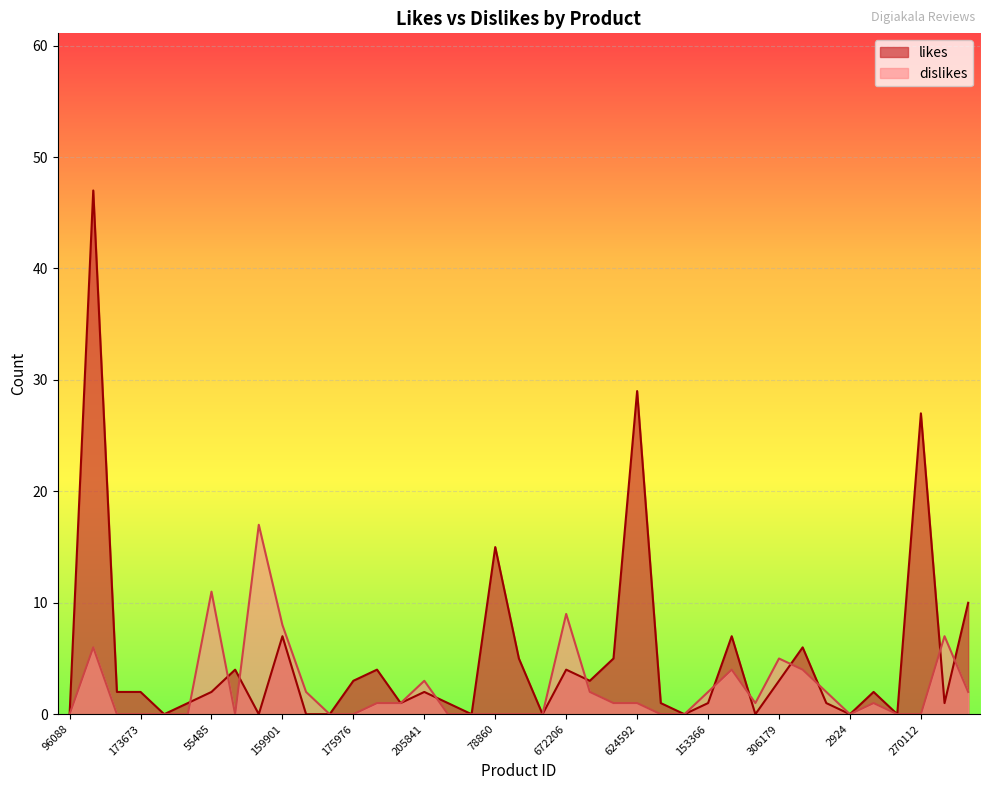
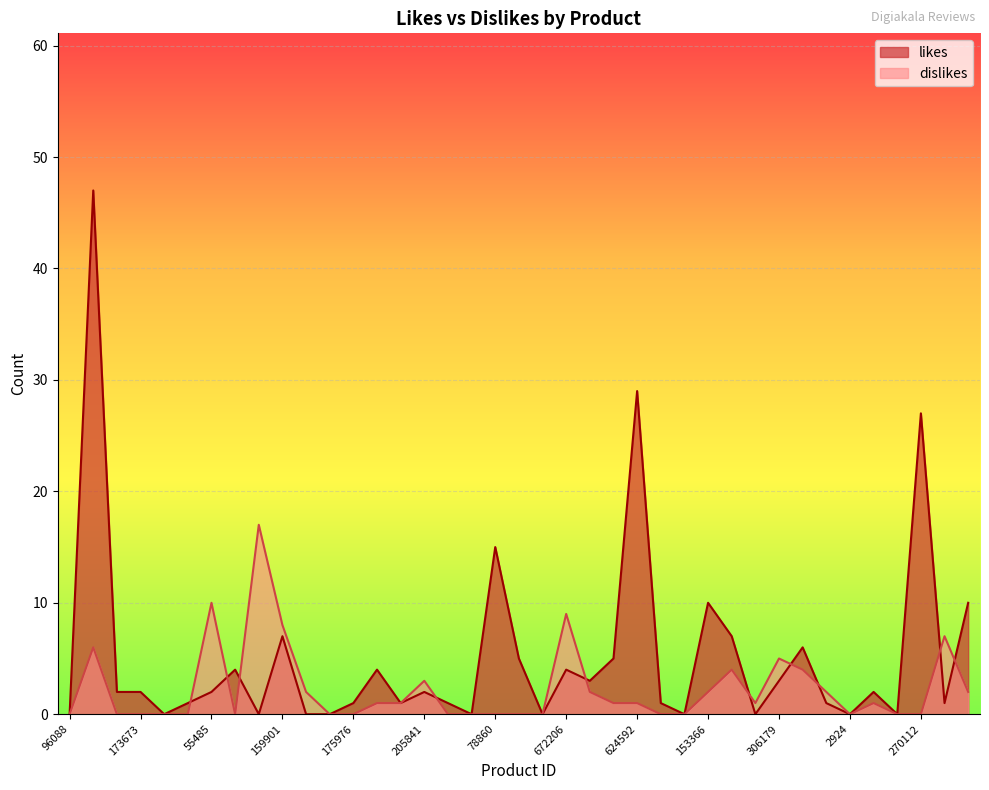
dislikes, 55485: 11 -> 10
likes, 175976: 3 -> 1
likes, 153366: 1 -> 10
